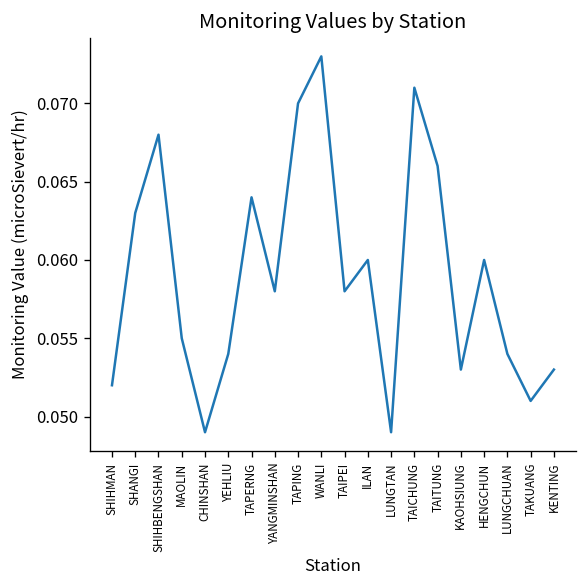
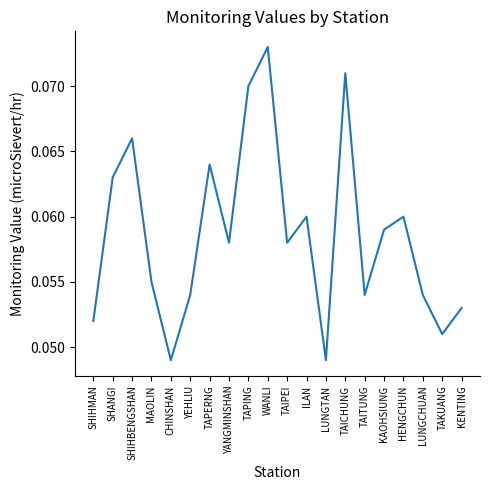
SHIHBENGSHAN: 0.068 -> 0.066
TAITUNG: 0.066 -> 0.054
KAOHSIUNG: 0.053 -> 0.059
